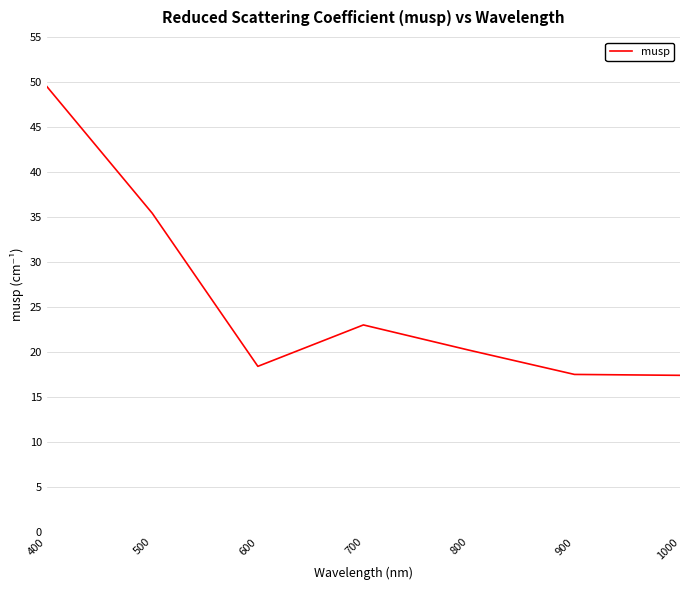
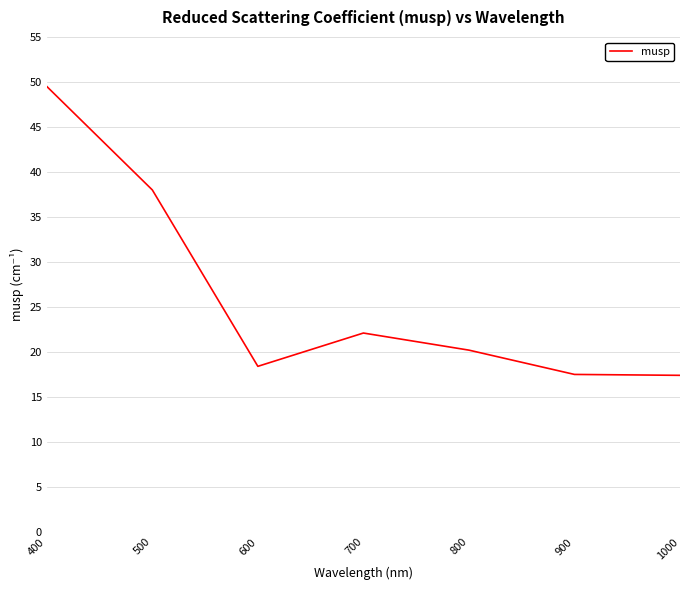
500: 35 -> 38
700: 23 -> 22
